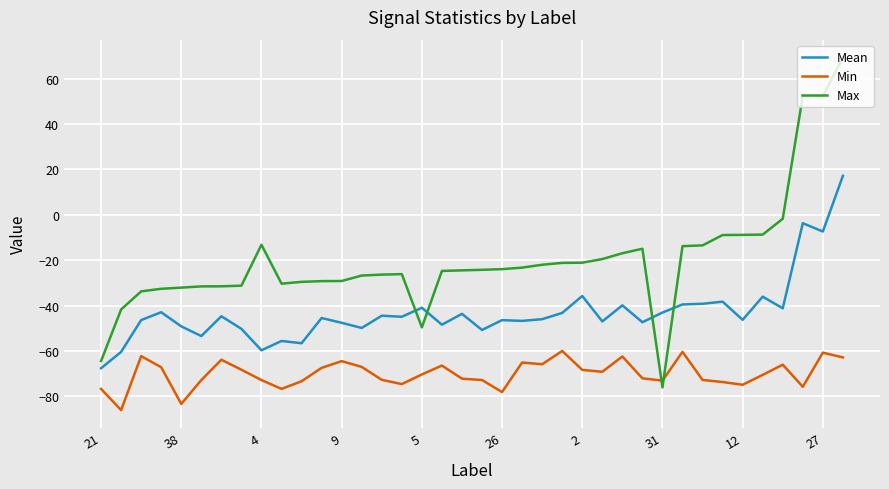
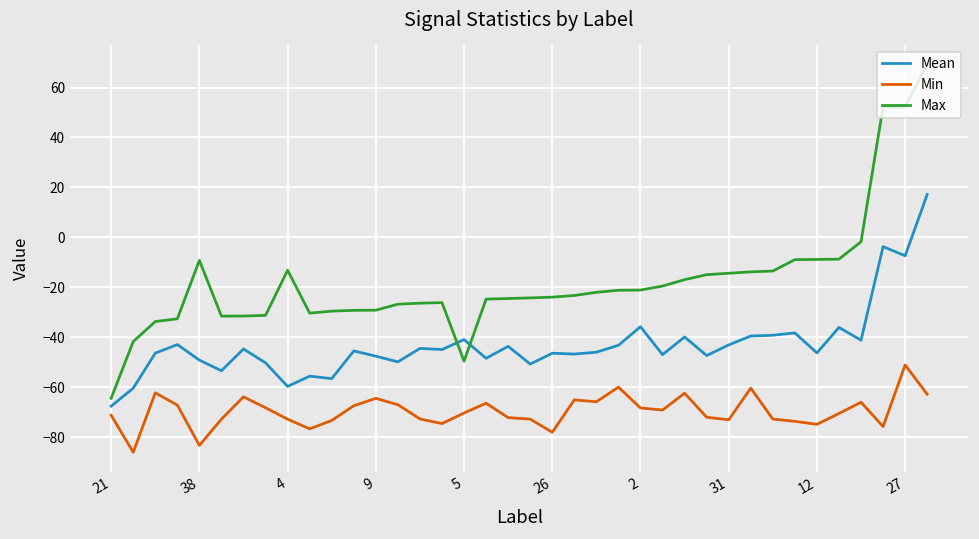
Min, 21: -77 -> -71
Max, 38: -32 -> -9
Max, 31: -76 -> -14
Min, 27: -61 -> -51
